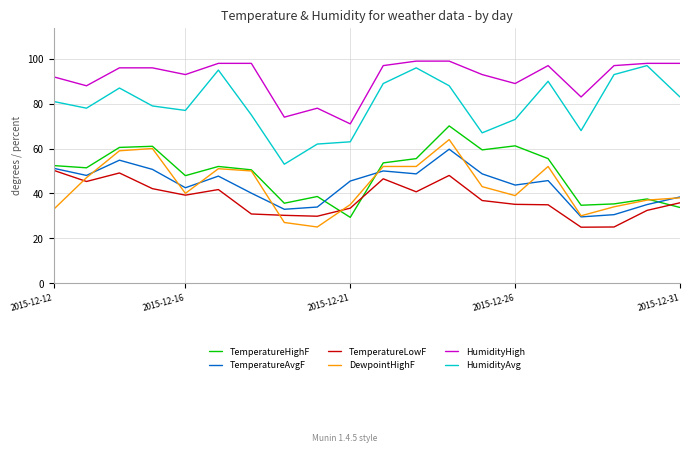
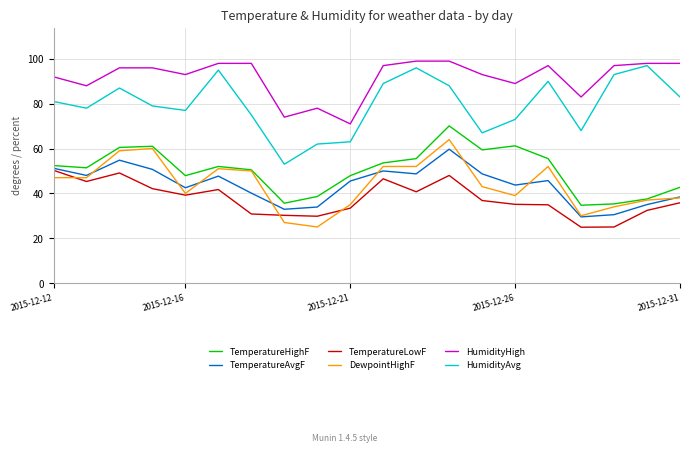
DewpointHighF, 2015-12-12: 33 -> 47
TemperatureHighF, 2015-12-21: 29 -> 48
TemperatureHighF, 2015-12-31: 34 -> 43
